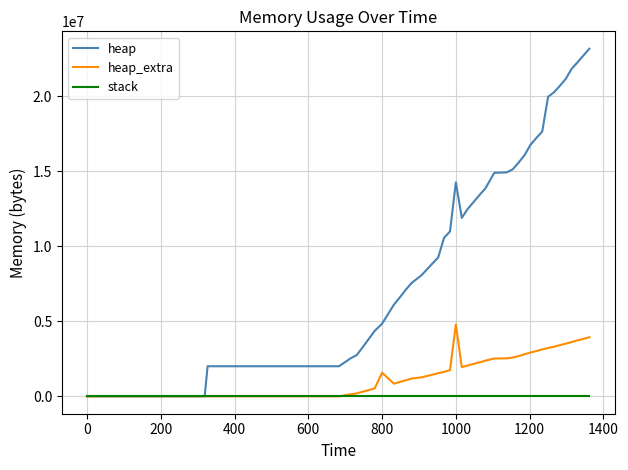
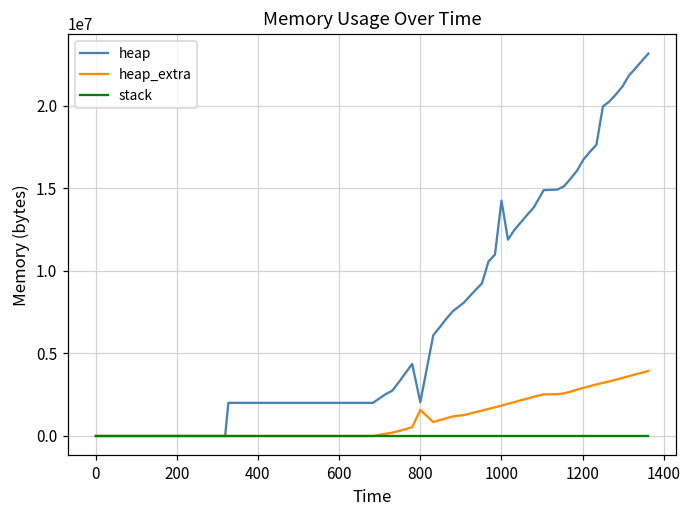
heap, 800: 4800000 -> 2000000
heap_extra, 1000: 4800000 -> 1800000
